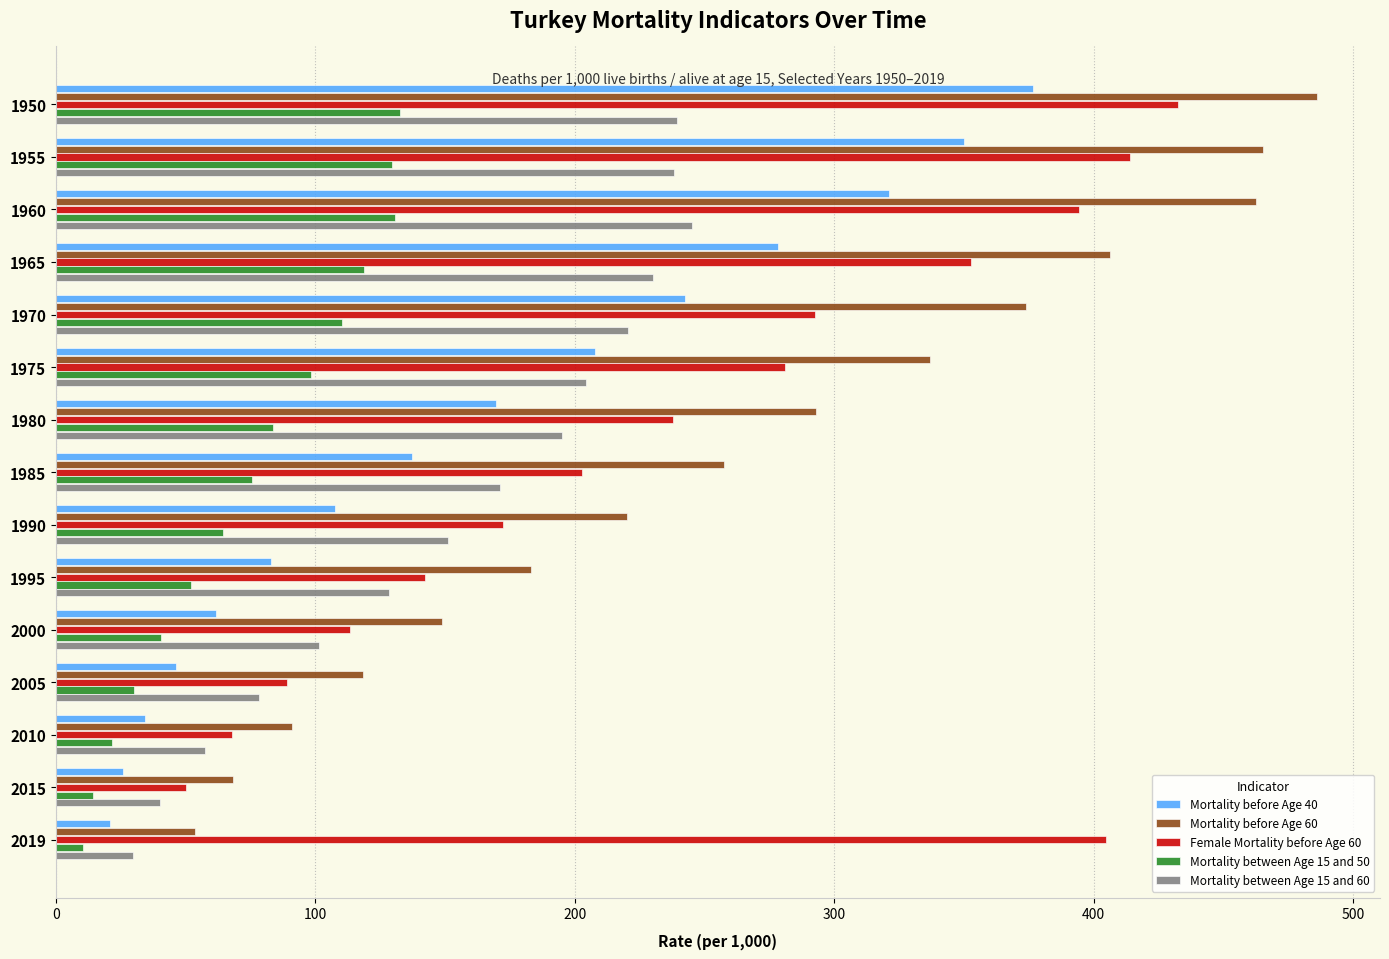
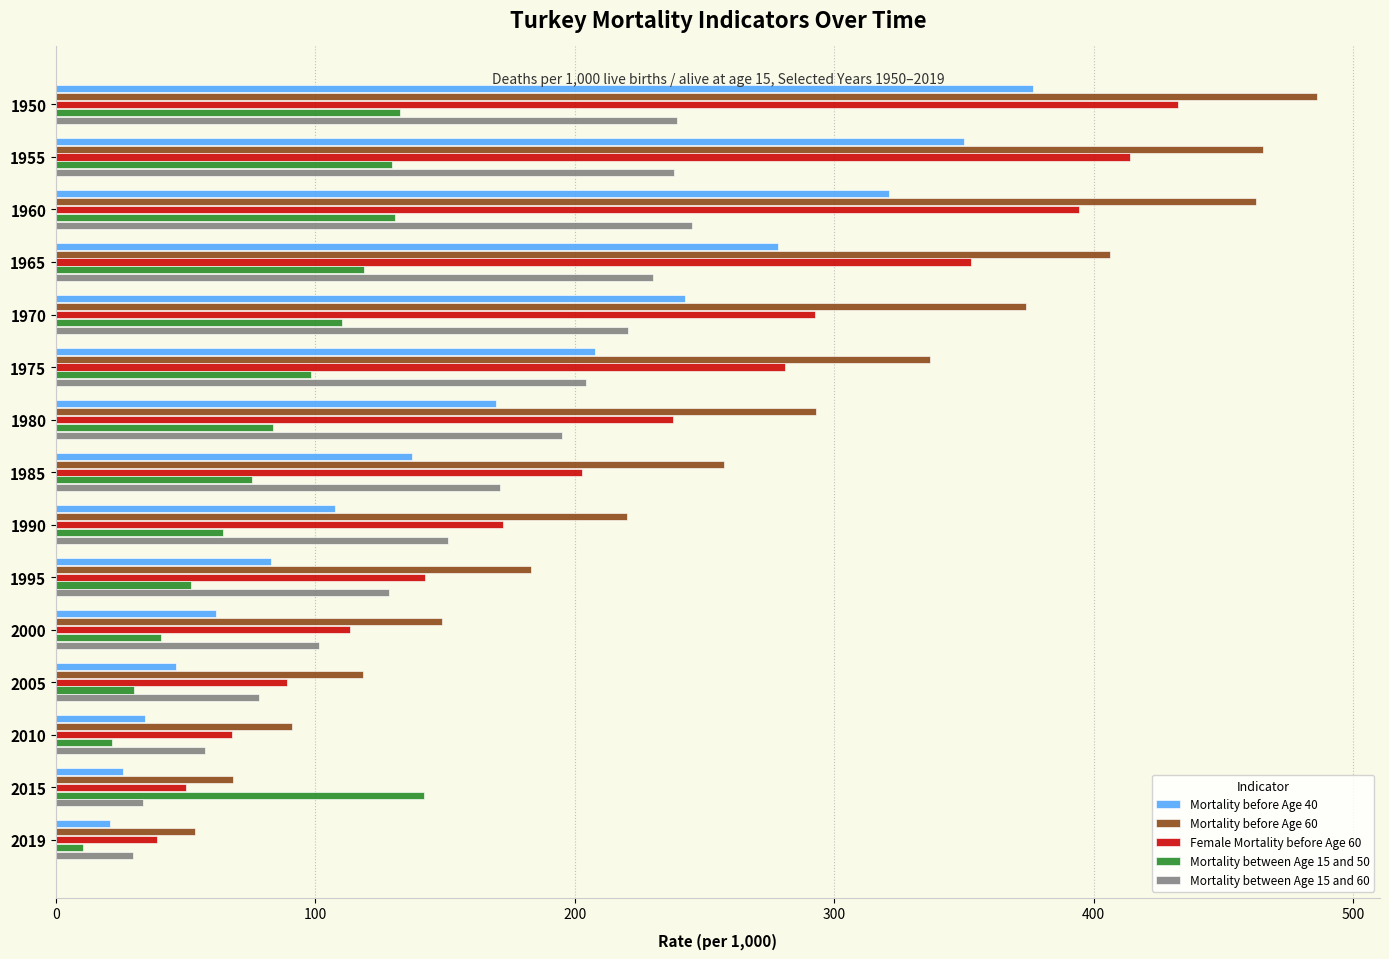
Mortality between Age 15 and 50, 2015: 14 -> 142
Mortality between Age 15 and 60, 2015: 40 -> 34
Female Mortality before Age 60, 2019: 405 -> 39
